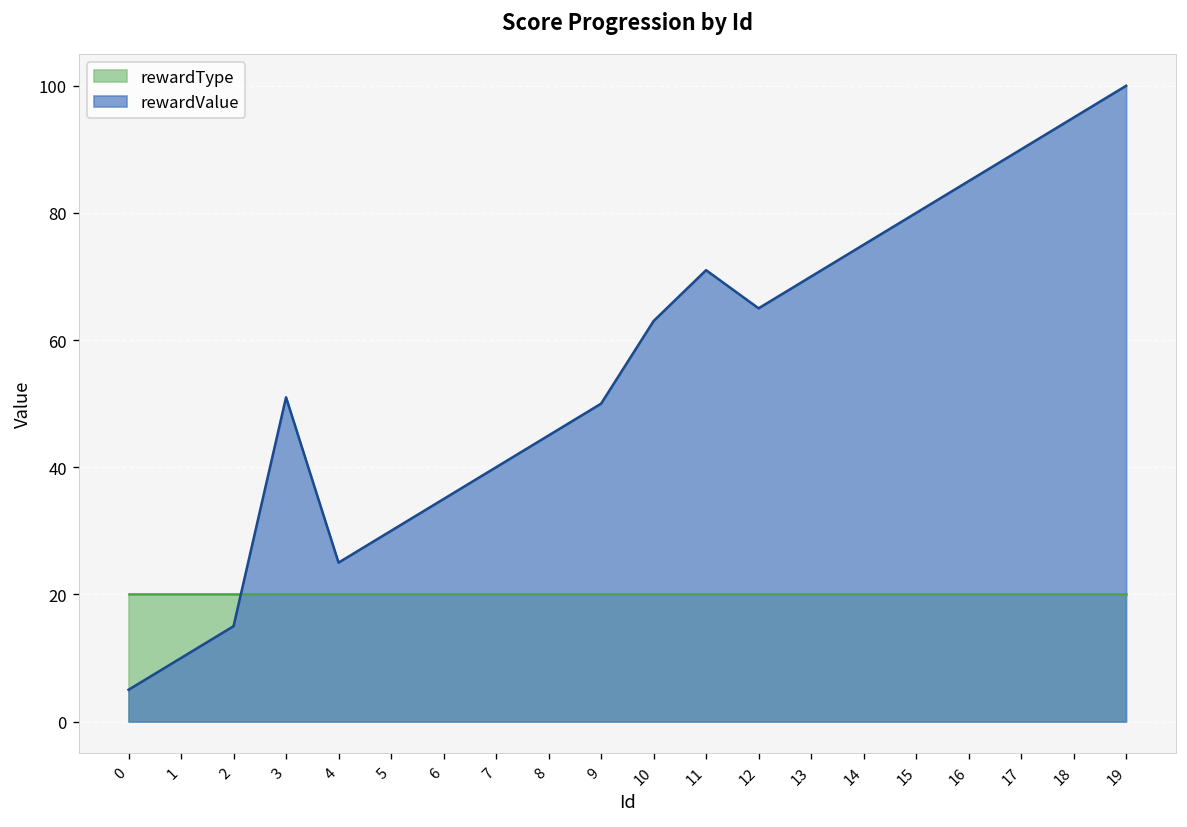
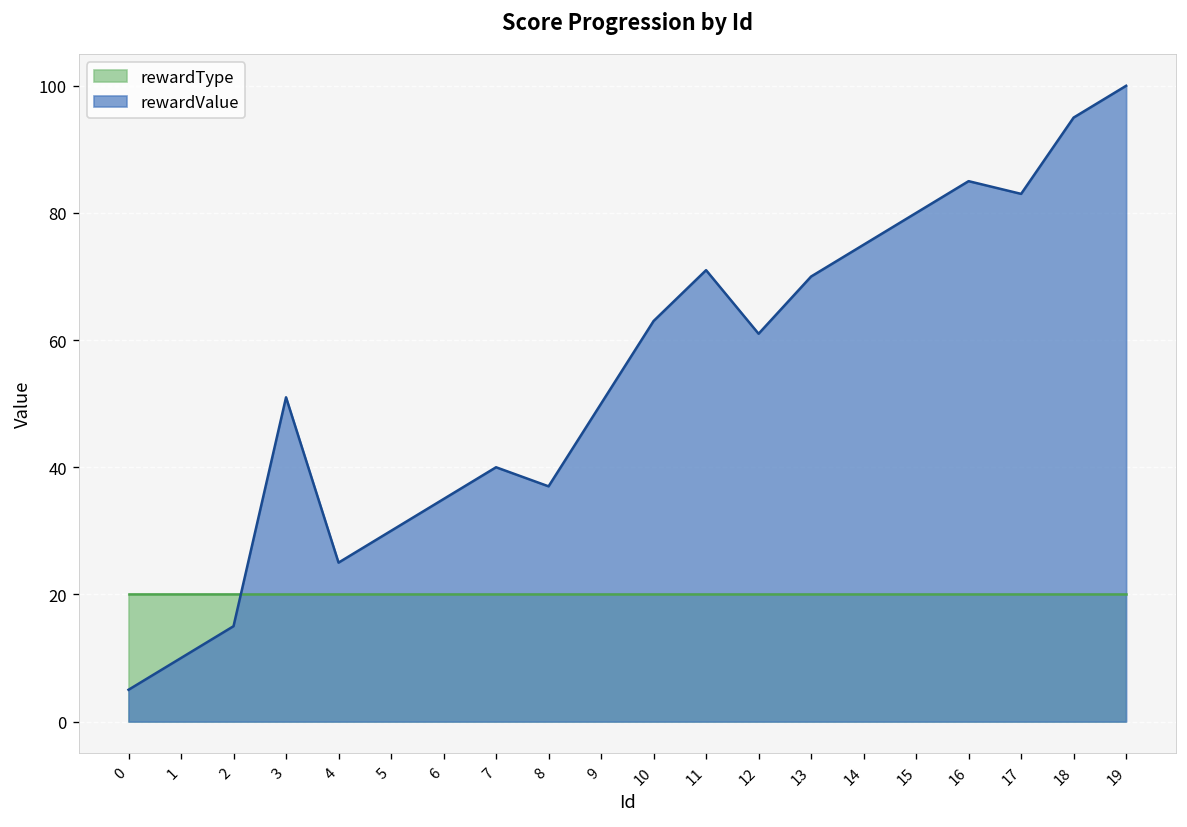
rewardValue, 8: 45 -> 37
rewardValue, 12: 65 -> 61
rewardValue, 17: 90 -> 83
